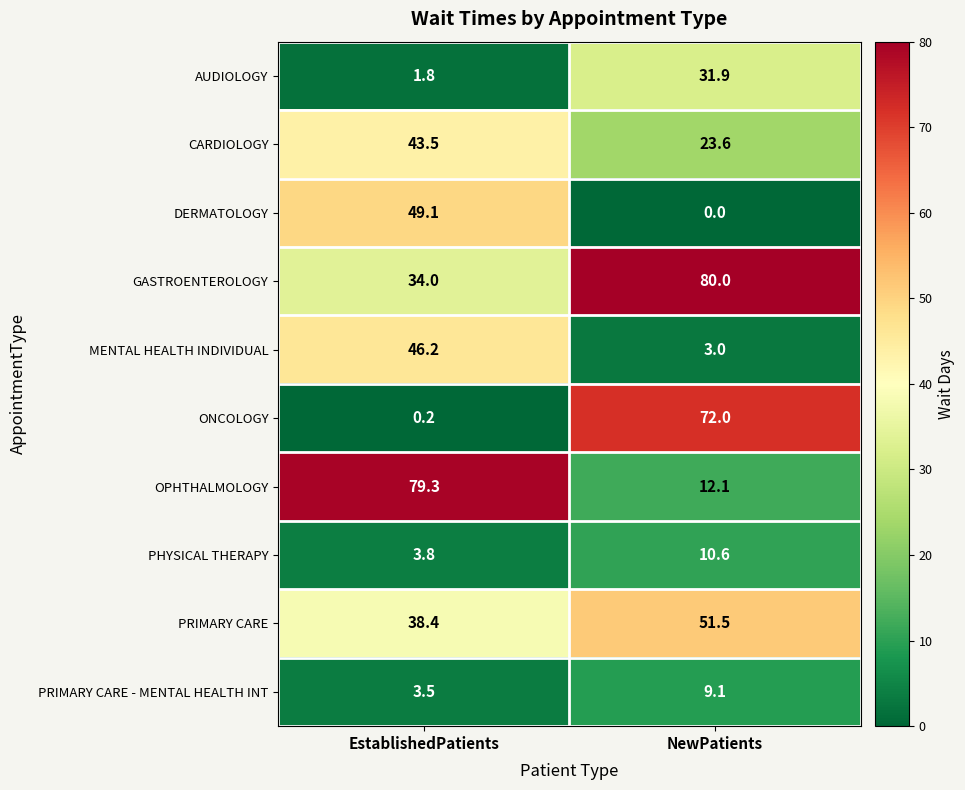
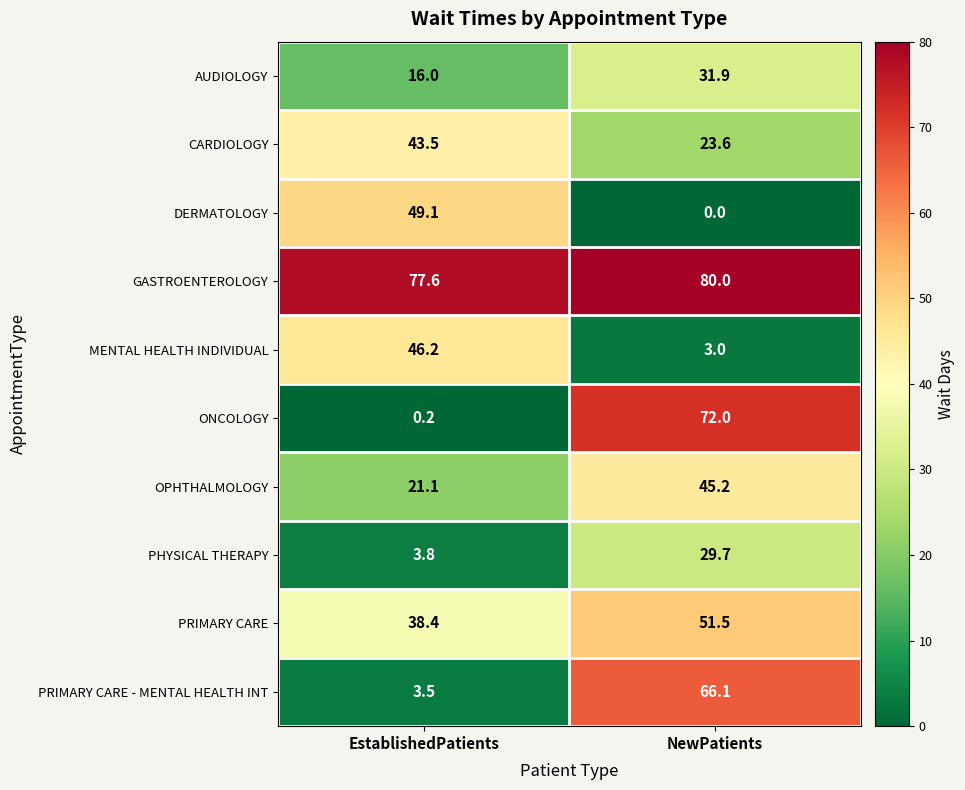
AUDIOLOGY, EstablishedPatients: 1.8 -> 16.0
GASTROENTEROLOGY, EstablishedPatients: 34.0 -> 77.6
OPHTHALMOLOGY, EstablishedPatients: 79.3 -> 21.1
OPHTHALMOLOGY, NewPatients: 12.1 -> 45.2
PHYSICAL THERAPY, NewPatients: 10.6 -> 29.7
PRIMARY CARE - MENTAL HEALTH INT, NewPatients: 9.1 -> 66.1
